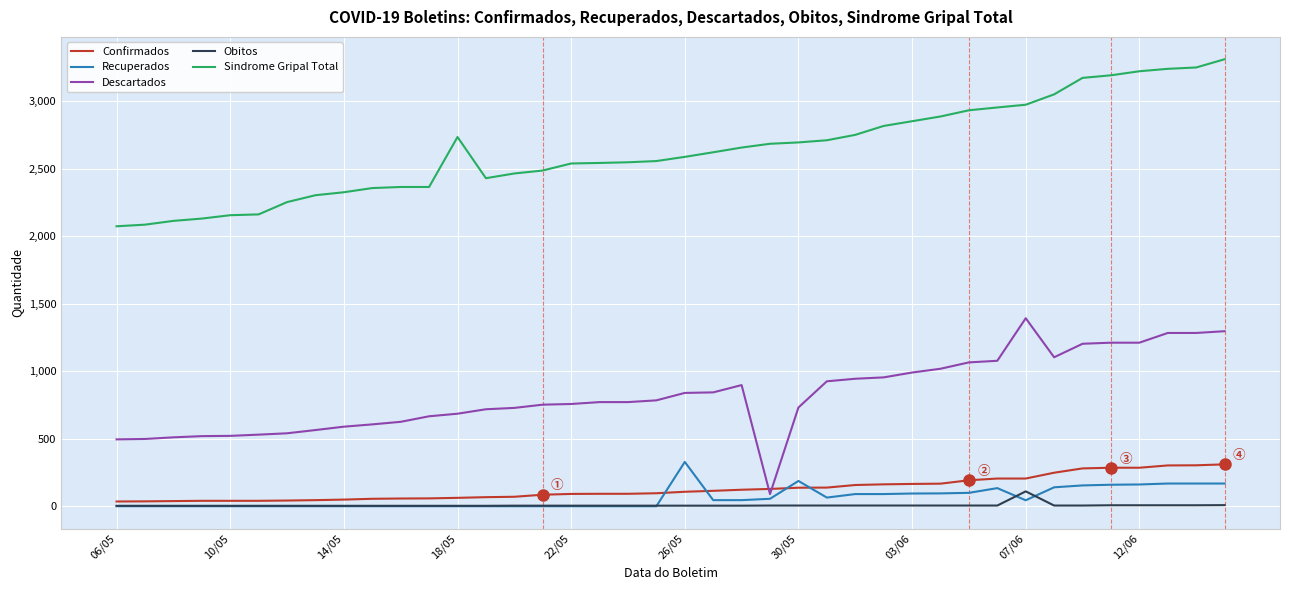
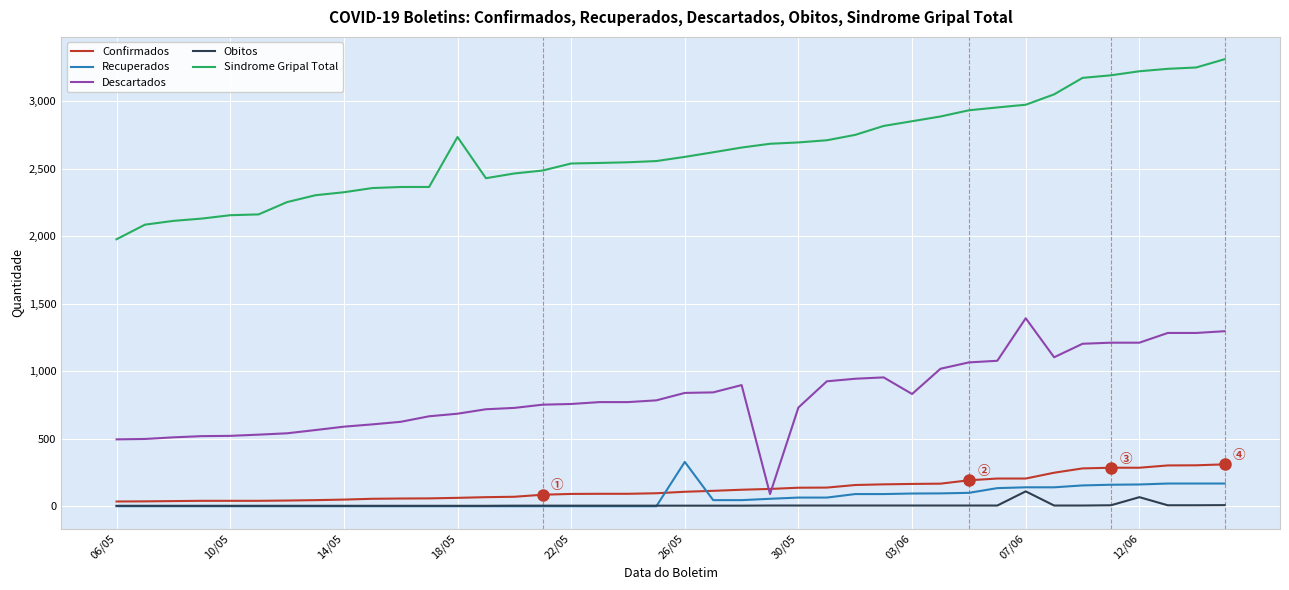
Sindrome Gripal Total, 06/05: 2,070 -> 1,980
Recuperados, 30/05: 190 -> 60
Descartados, 03/06: 990 -> 830
Recuperados, 07/06: 40 -> 140
Obitos, 12/06: 10 -> 70
